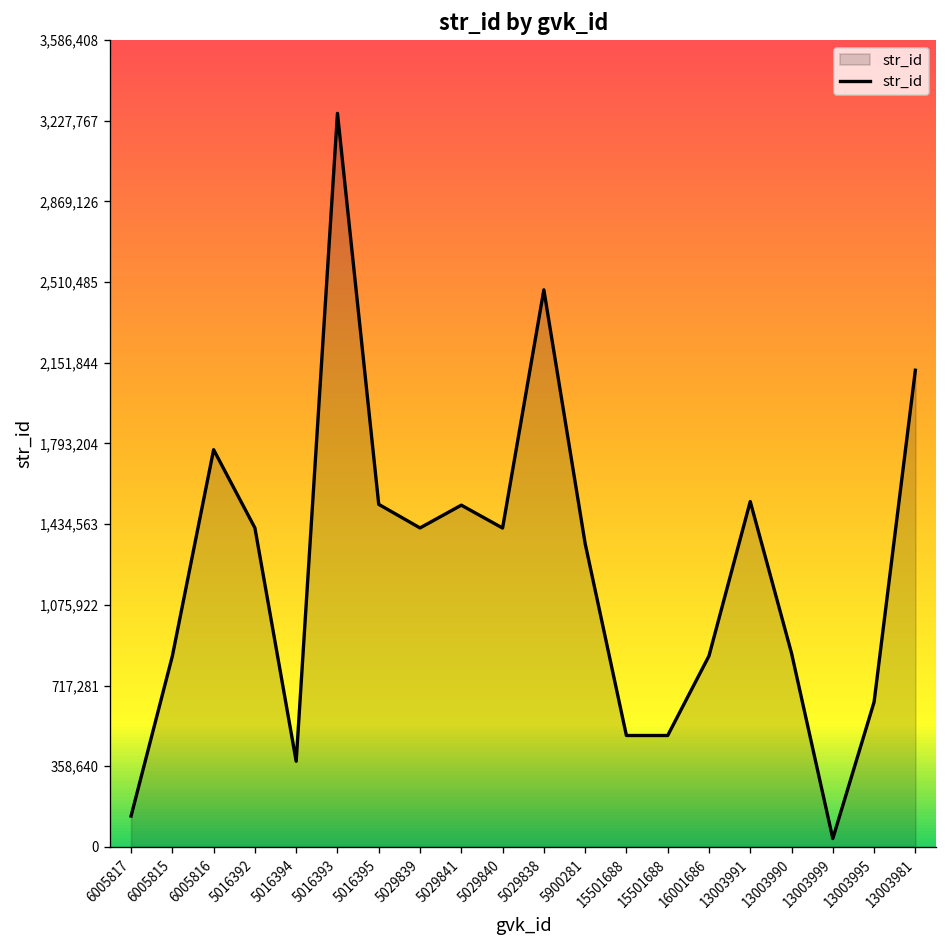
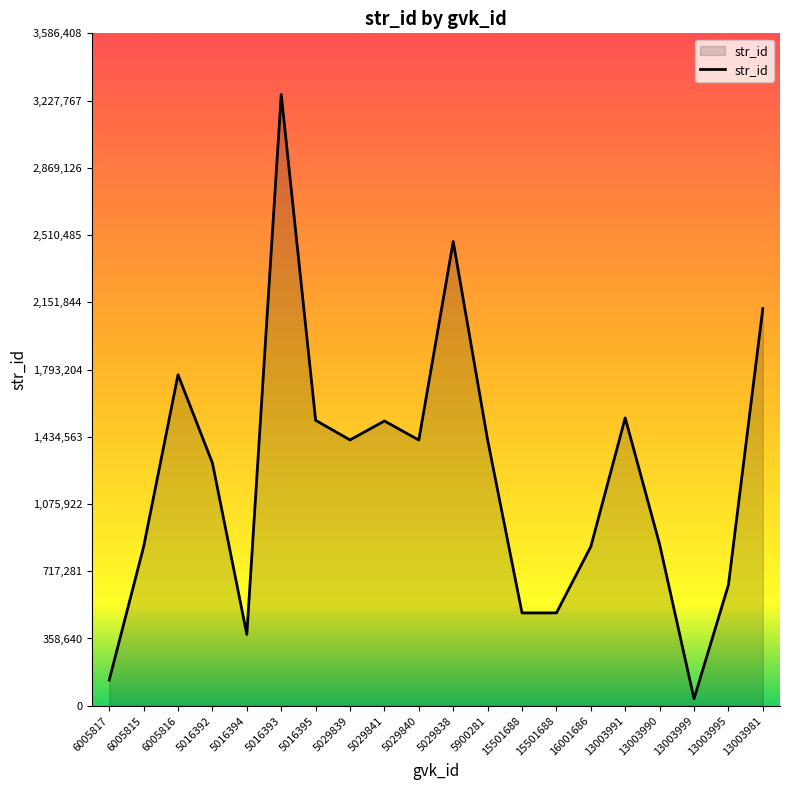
5016392: 1,420,000 -> 1,290,000
5900281: 1,350,000 -> 1,420,000
